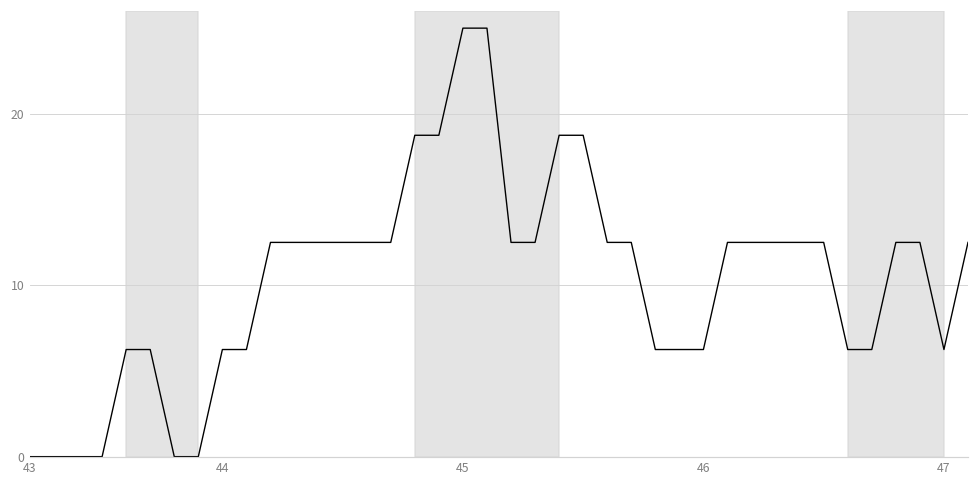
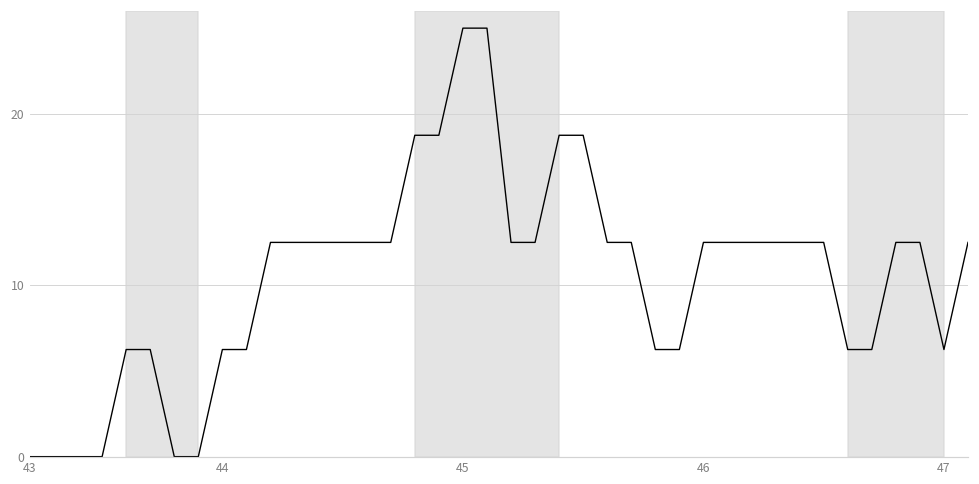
46: 6.2 -> 12.5
